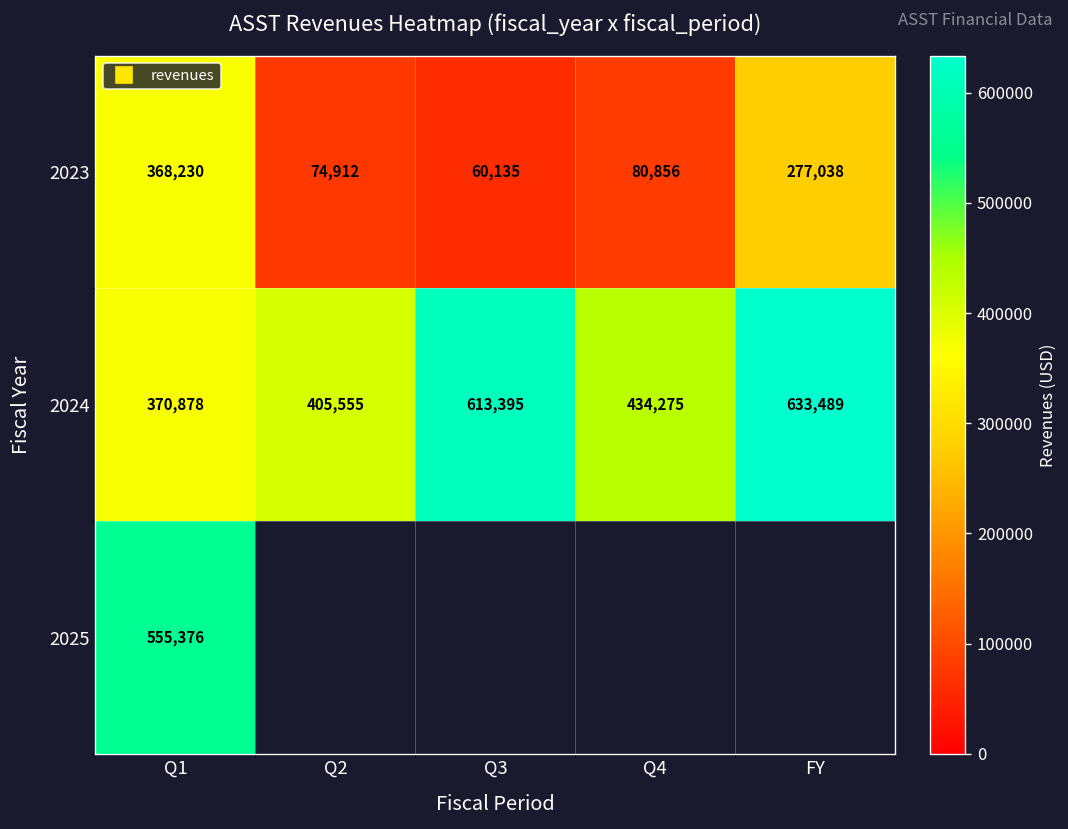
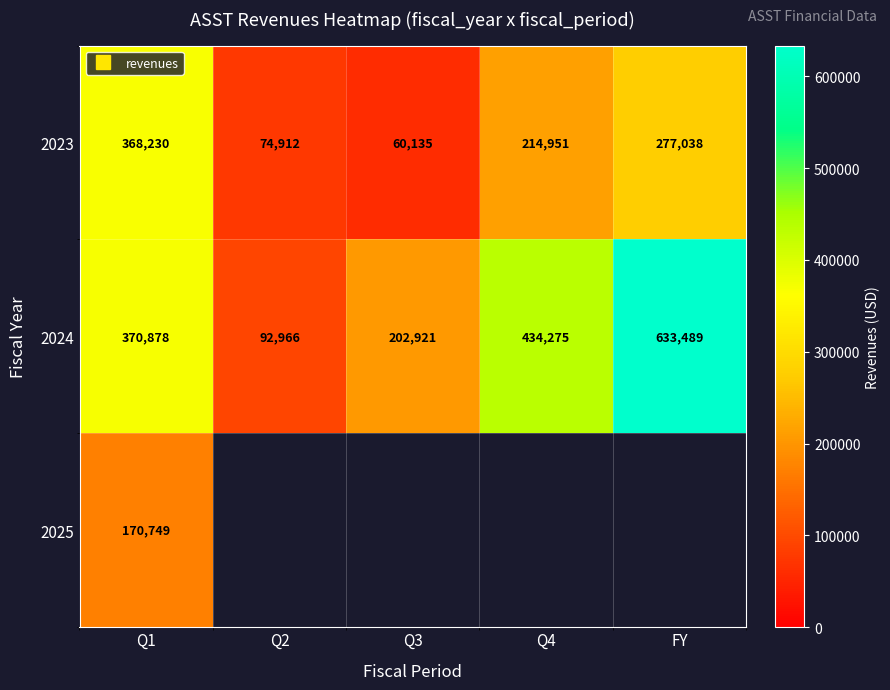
2023, Q4: 80,856 -> 214,951
2024, Q2: 405,555 -> 92,966
2024, Q3: 613,395 -> 202,921
2025, Q1: 555,376 -> 170,749
